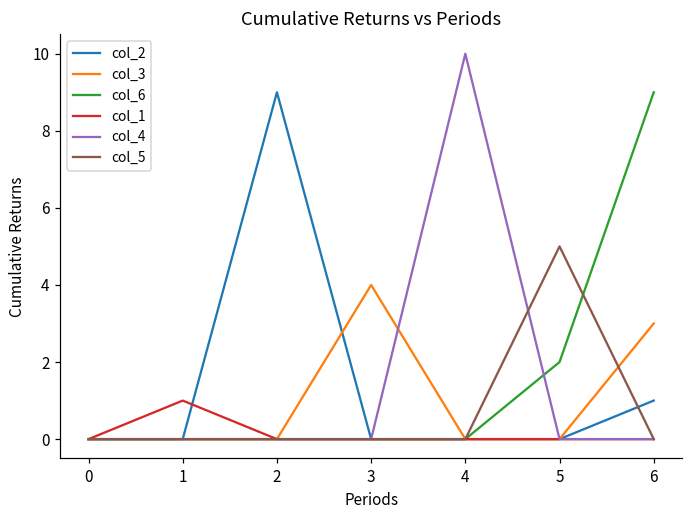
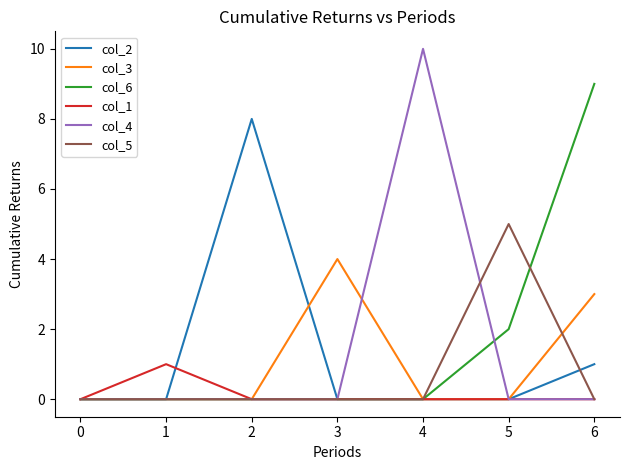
col_2, 2: 9 -> 8
